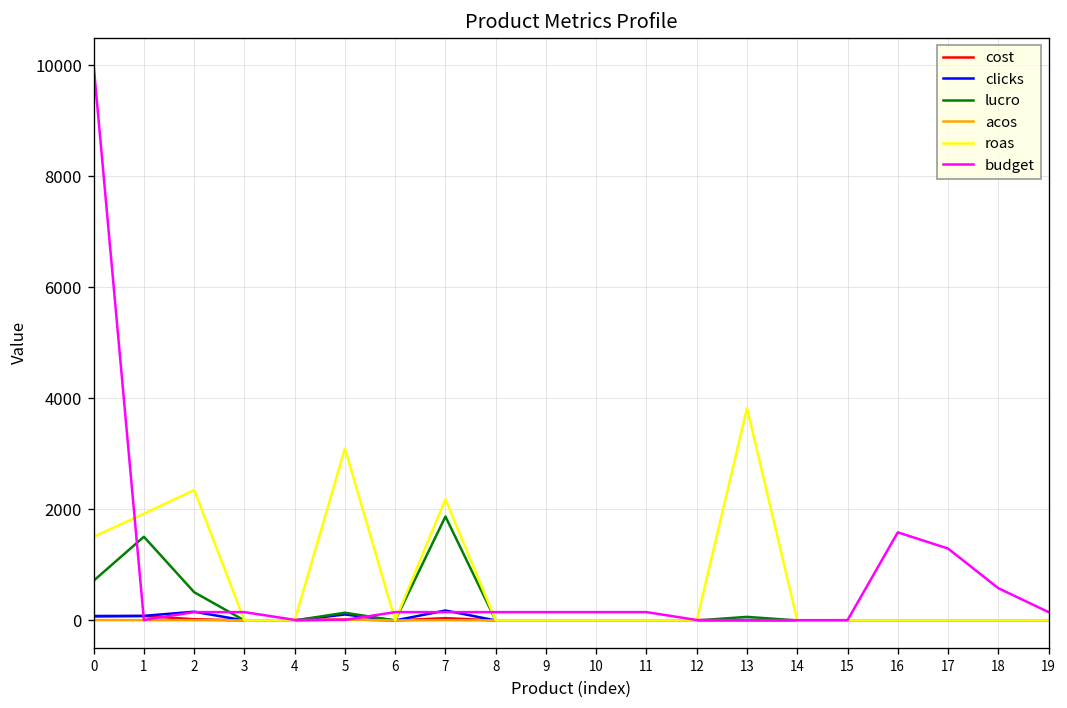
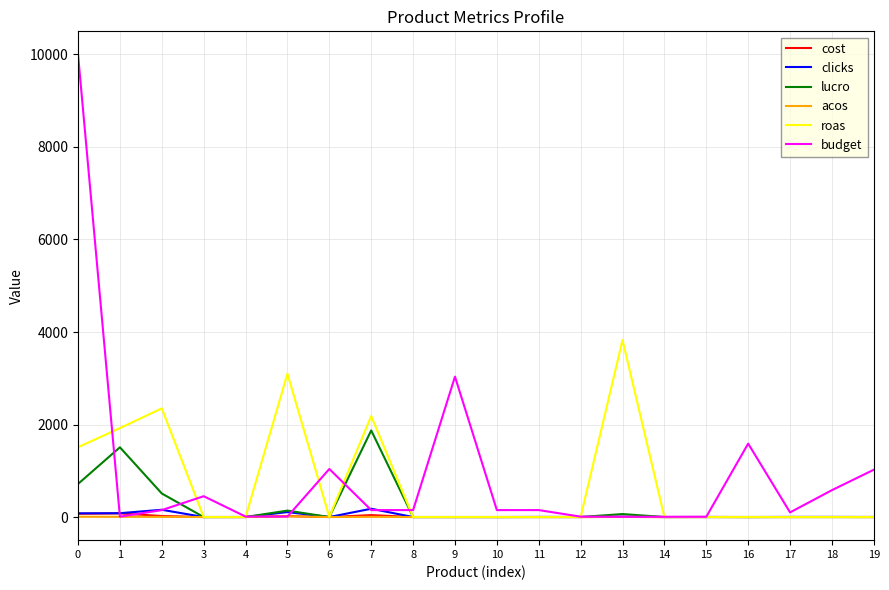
budget, 3: 200 -> 500
budget, 6: 200 -> 1000
budget, 9: 200 -> 3000
budget, 17: 1300 -> 100
budget, 19: 200 -> 1000
